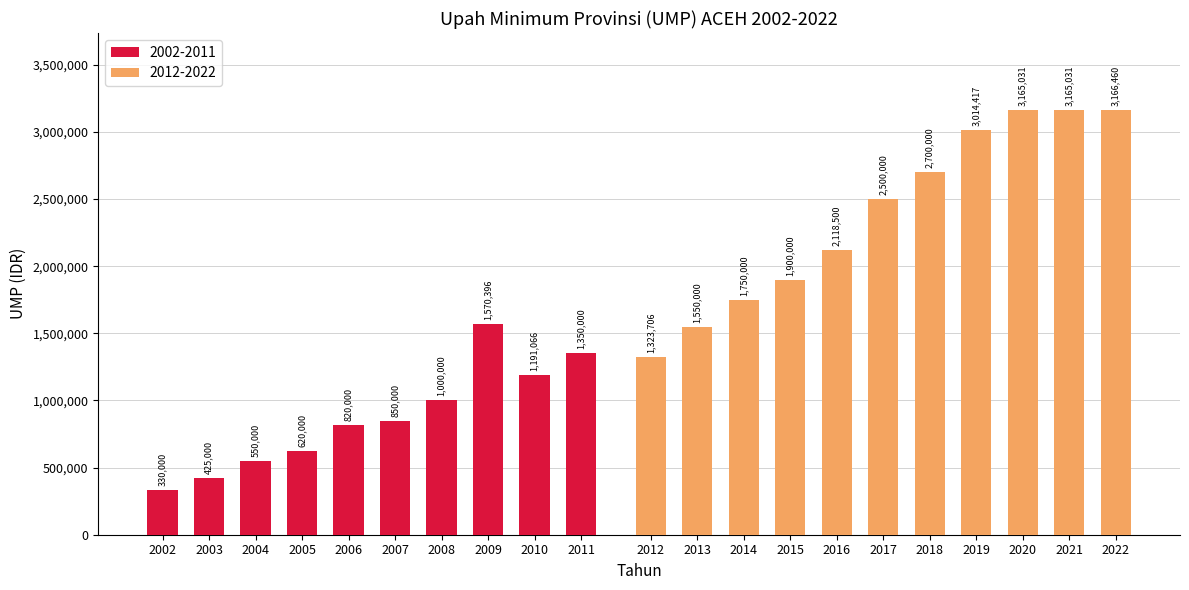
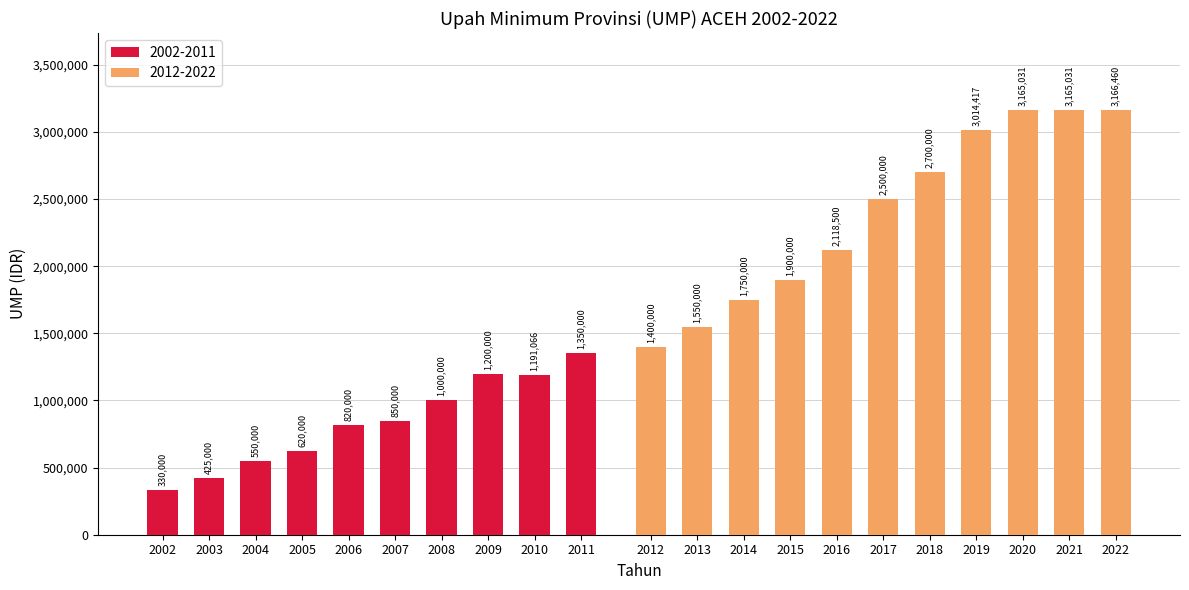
2002-2011, 2009: 1,570,396 -> 1,200,000
2012-2022, 2012: 1,323,706 -> 1,400,000
